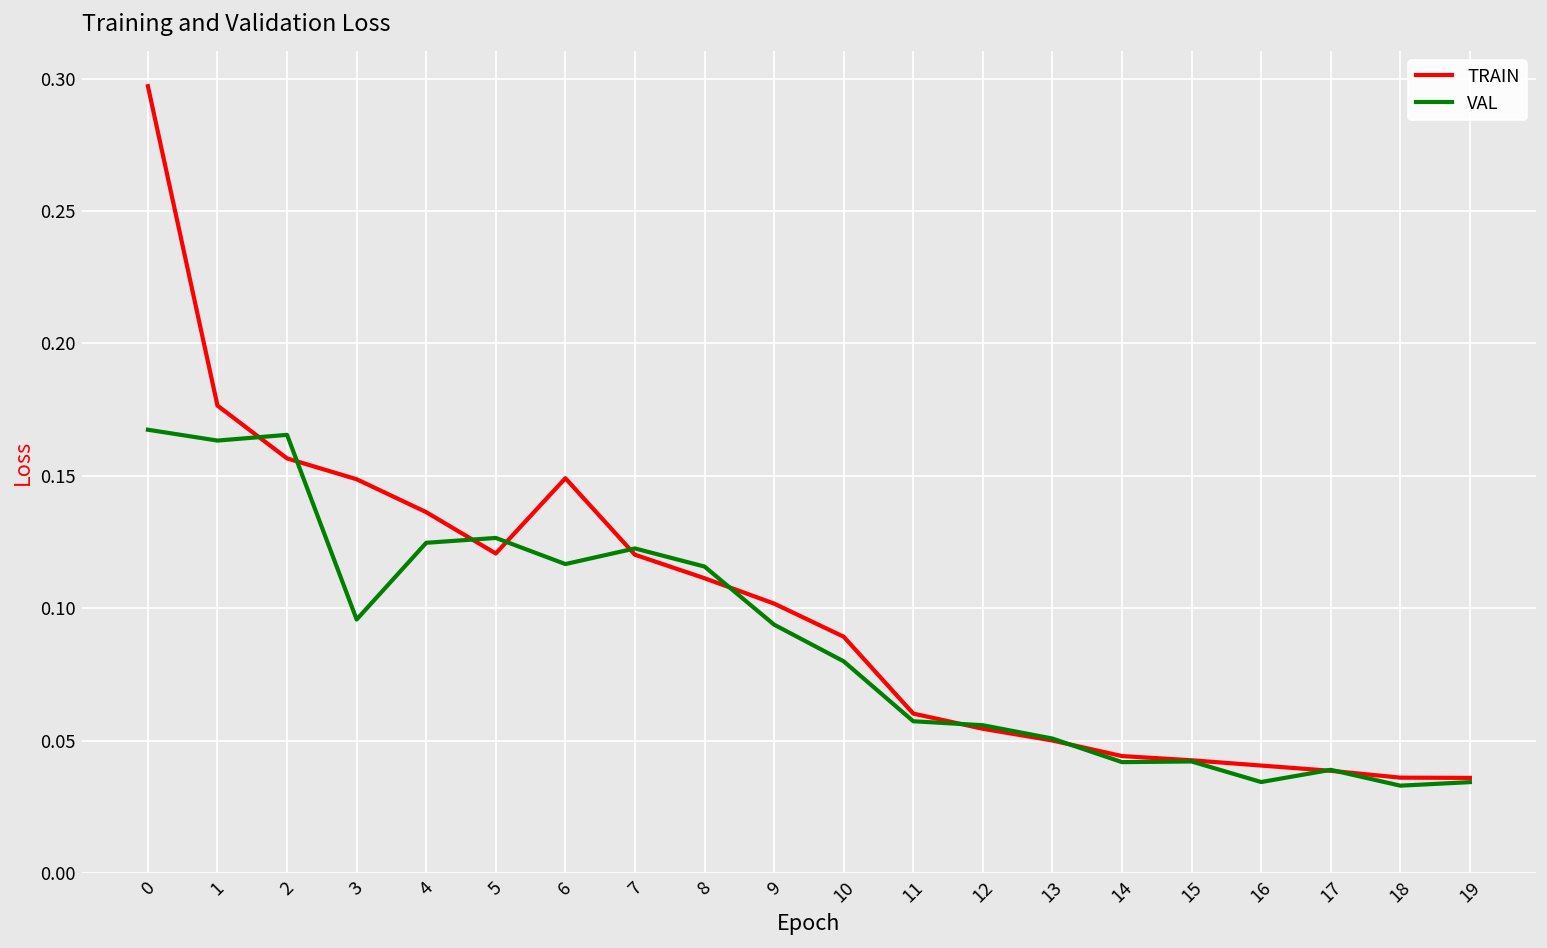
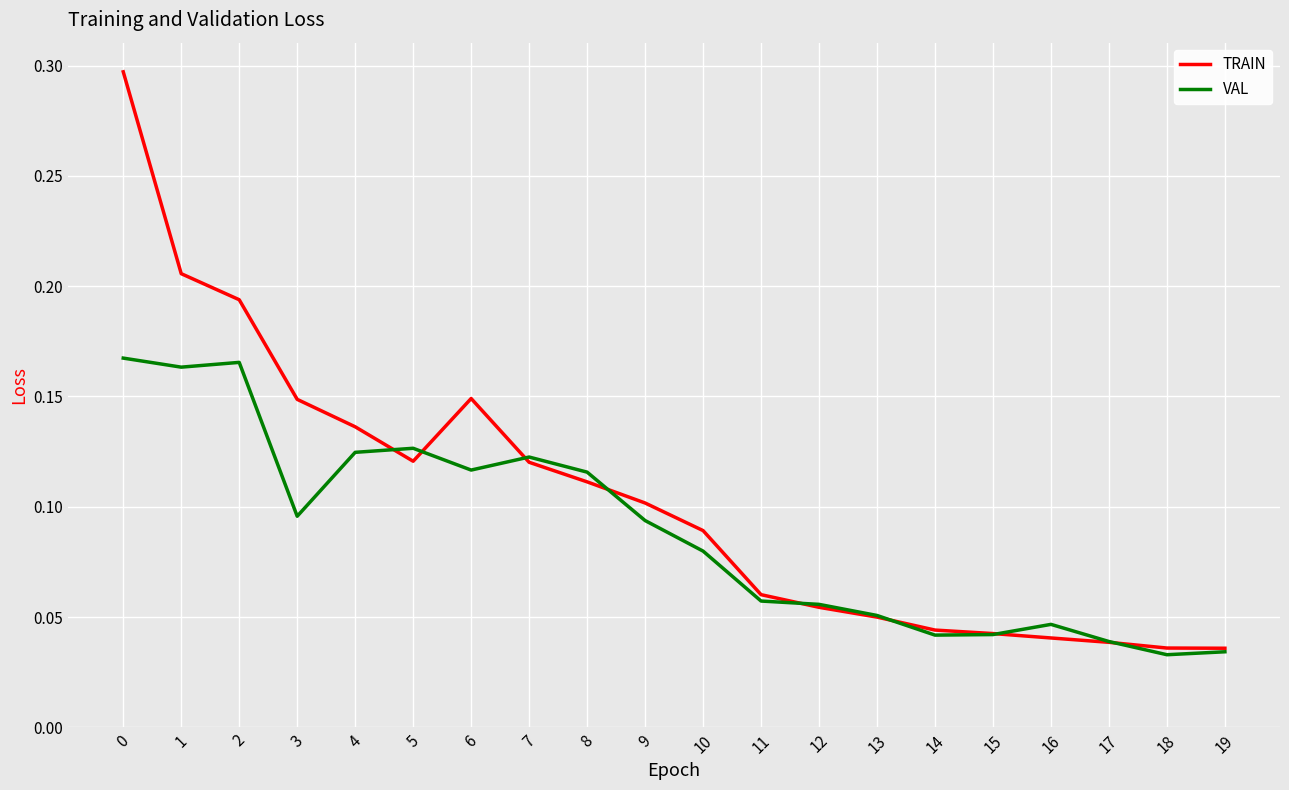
TRAIN, 1: 0.177 -> 0.206
TRAIN, 2: 0.157 -> 0.194
VAL, 16: 0.034 -> 0.047
